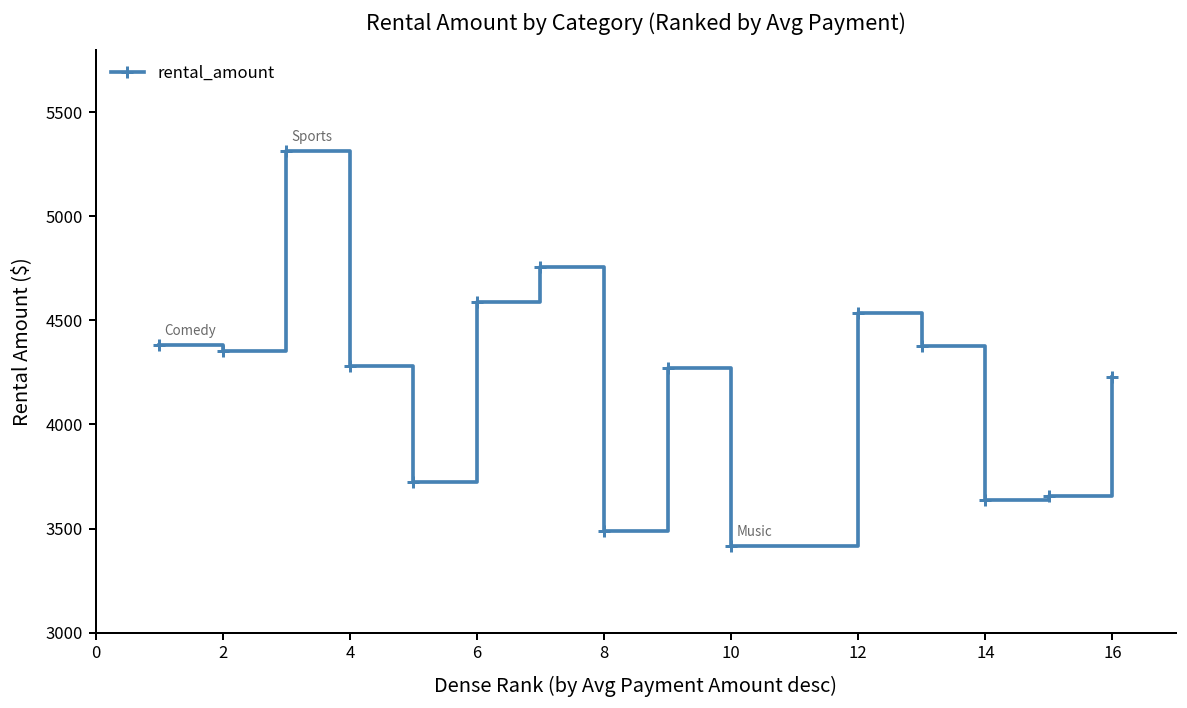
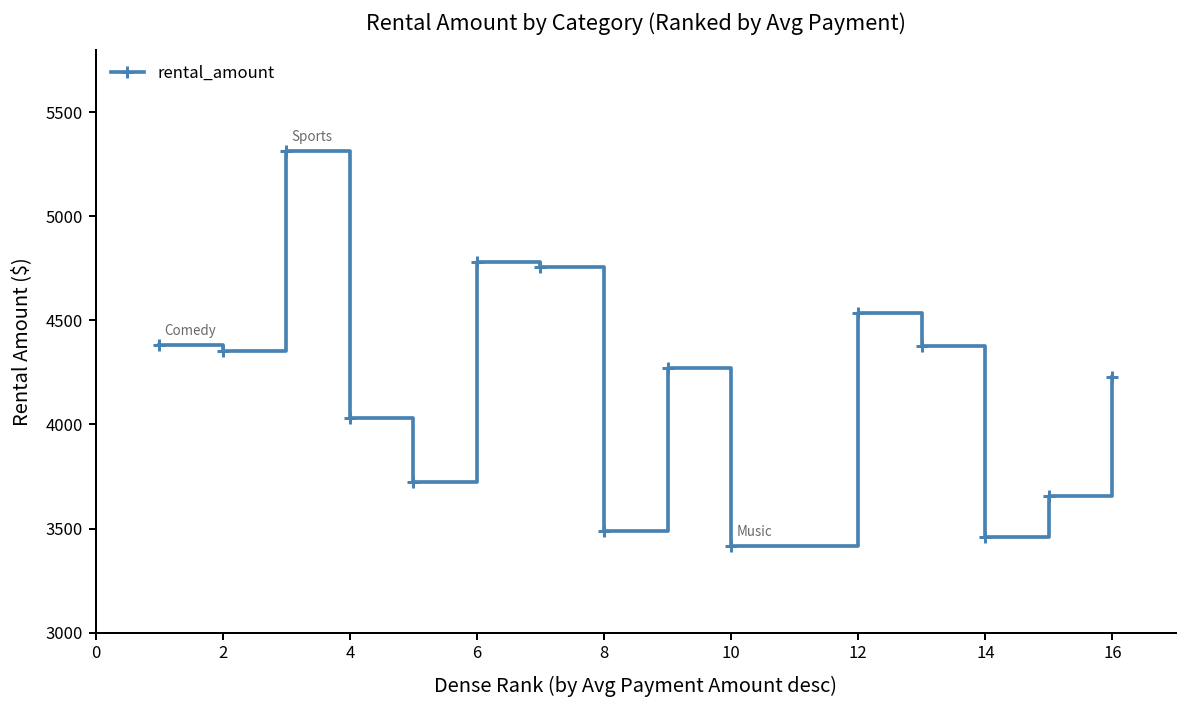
4: 4280 -> 4030
6: 4590 -> 4780
14: 3640 -> 3460
